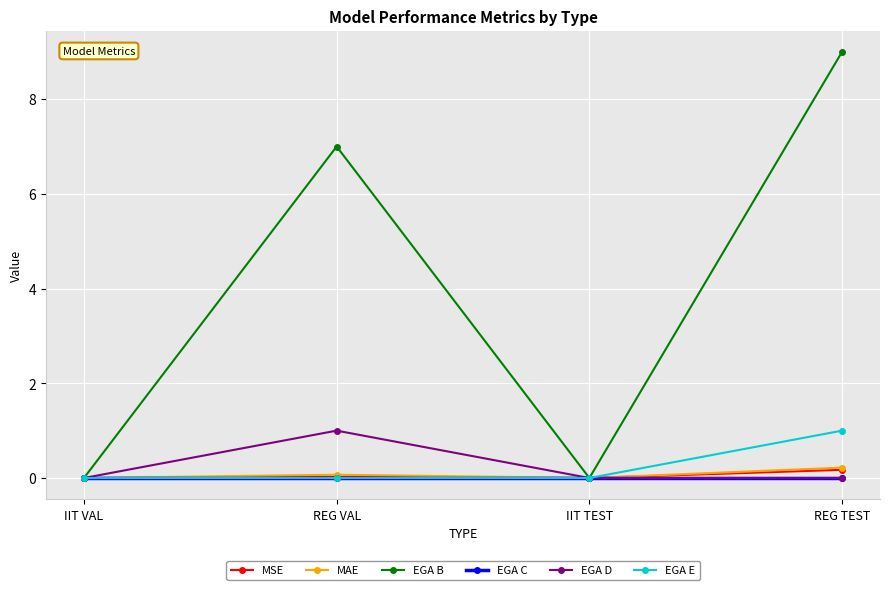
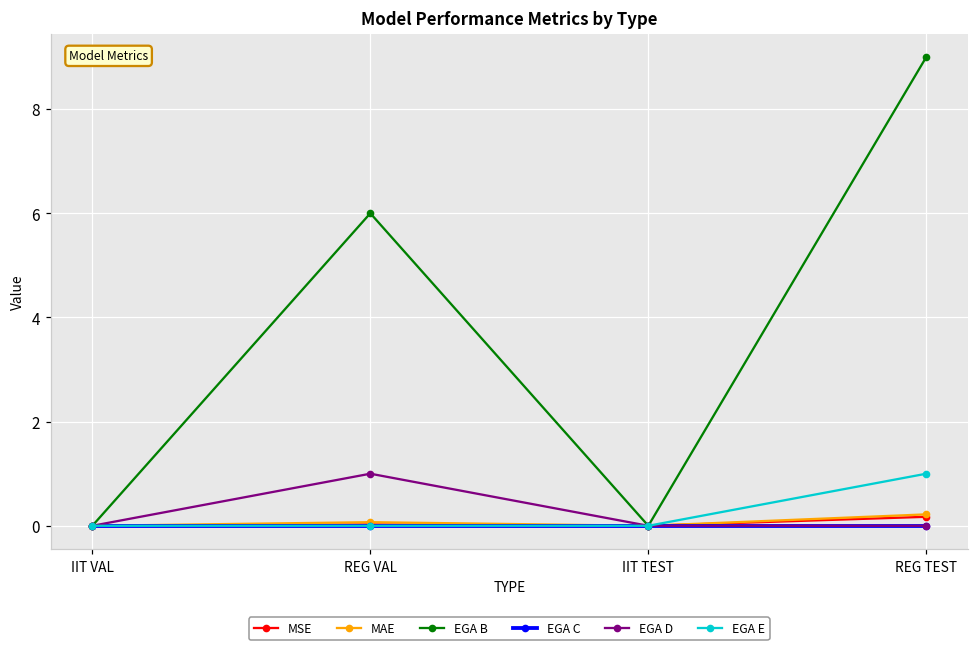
EGA B, REG VAL: 7 -> 6
